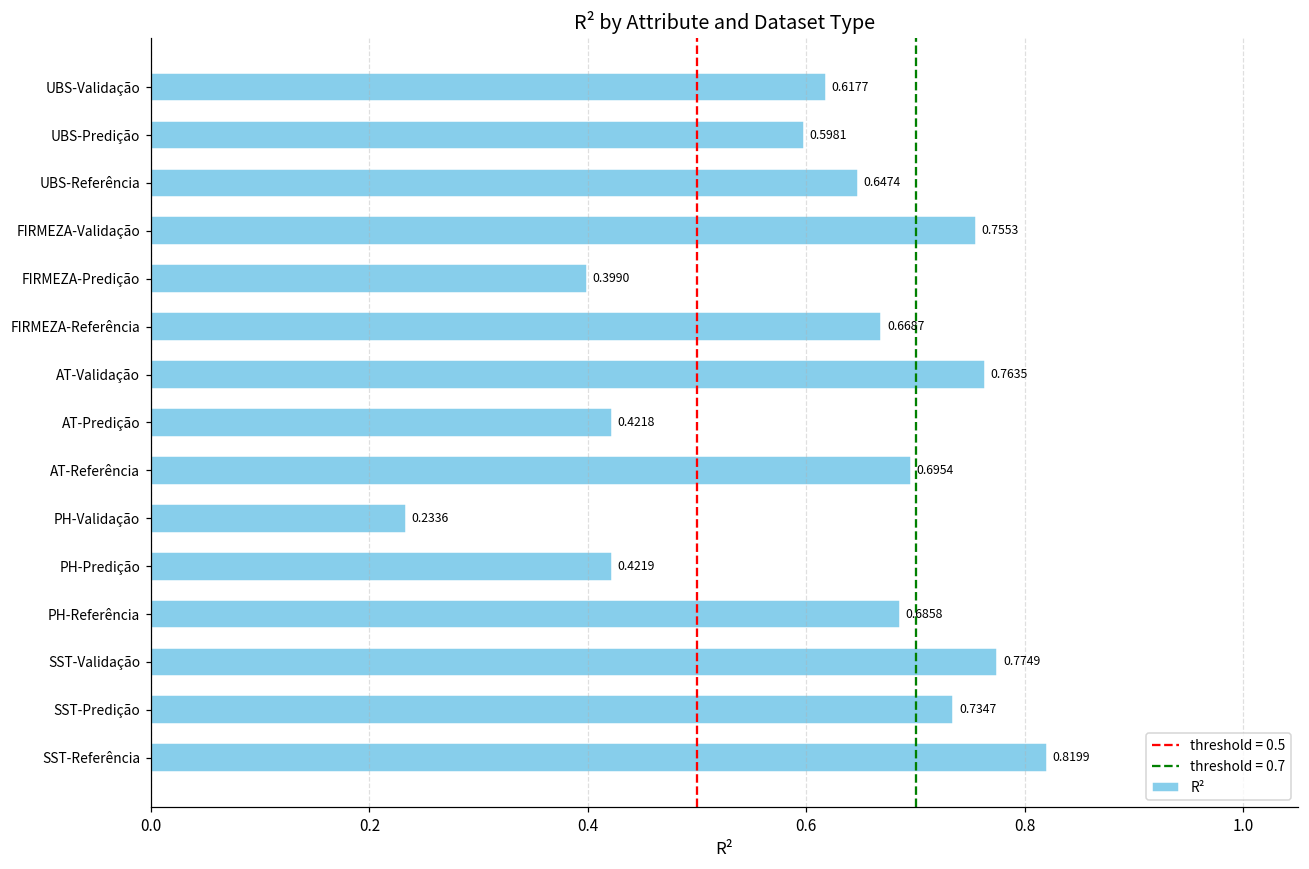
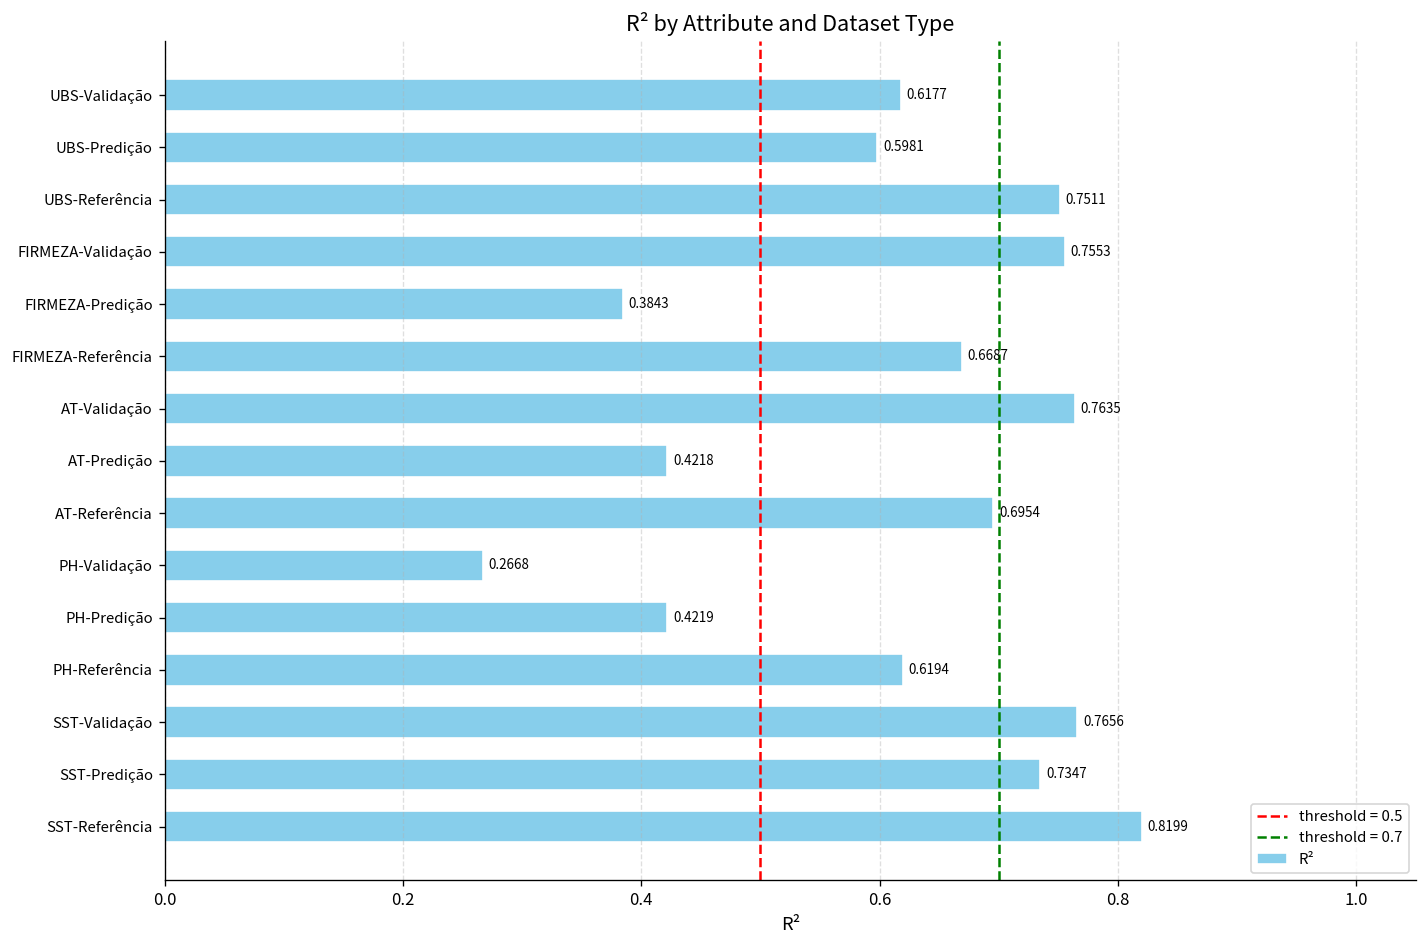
UBS-Referência: 0.6474 -> 0.7511
FIRMEZA-Predição: 0.3990 -> 0.3843
PH-Validação: 0.2336 -> 0.2668
PH-Referência: 0.6858 -> 0.6194
SST-Validação: 0.7749 -> 0.7656
